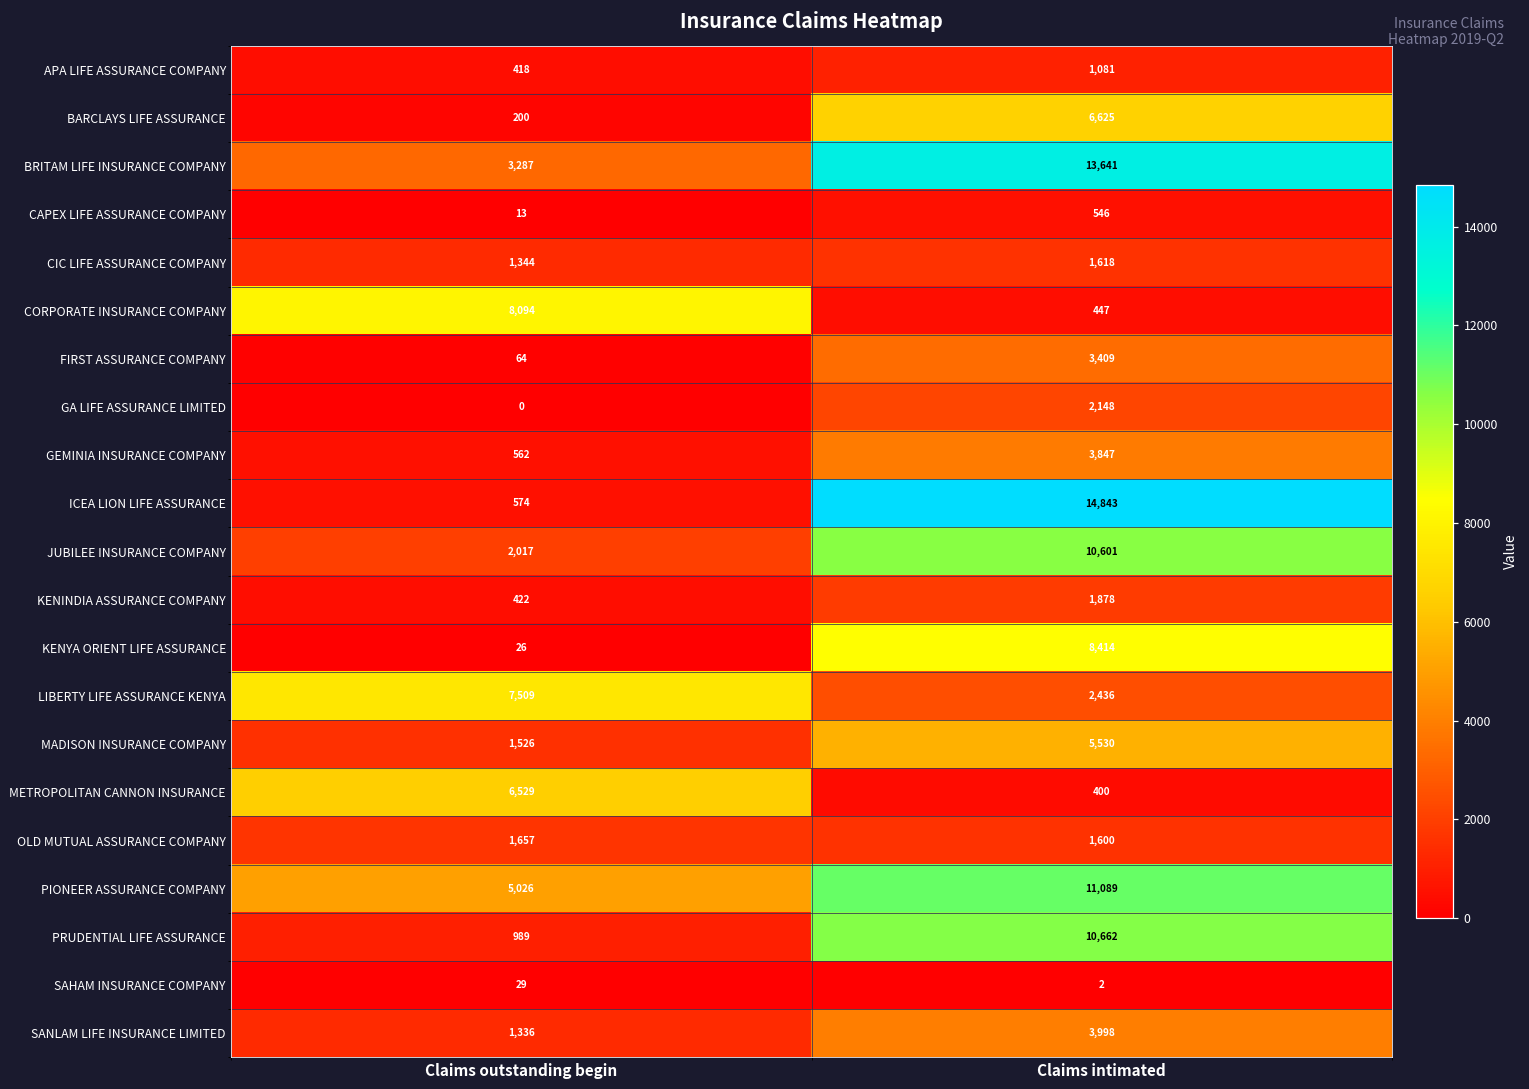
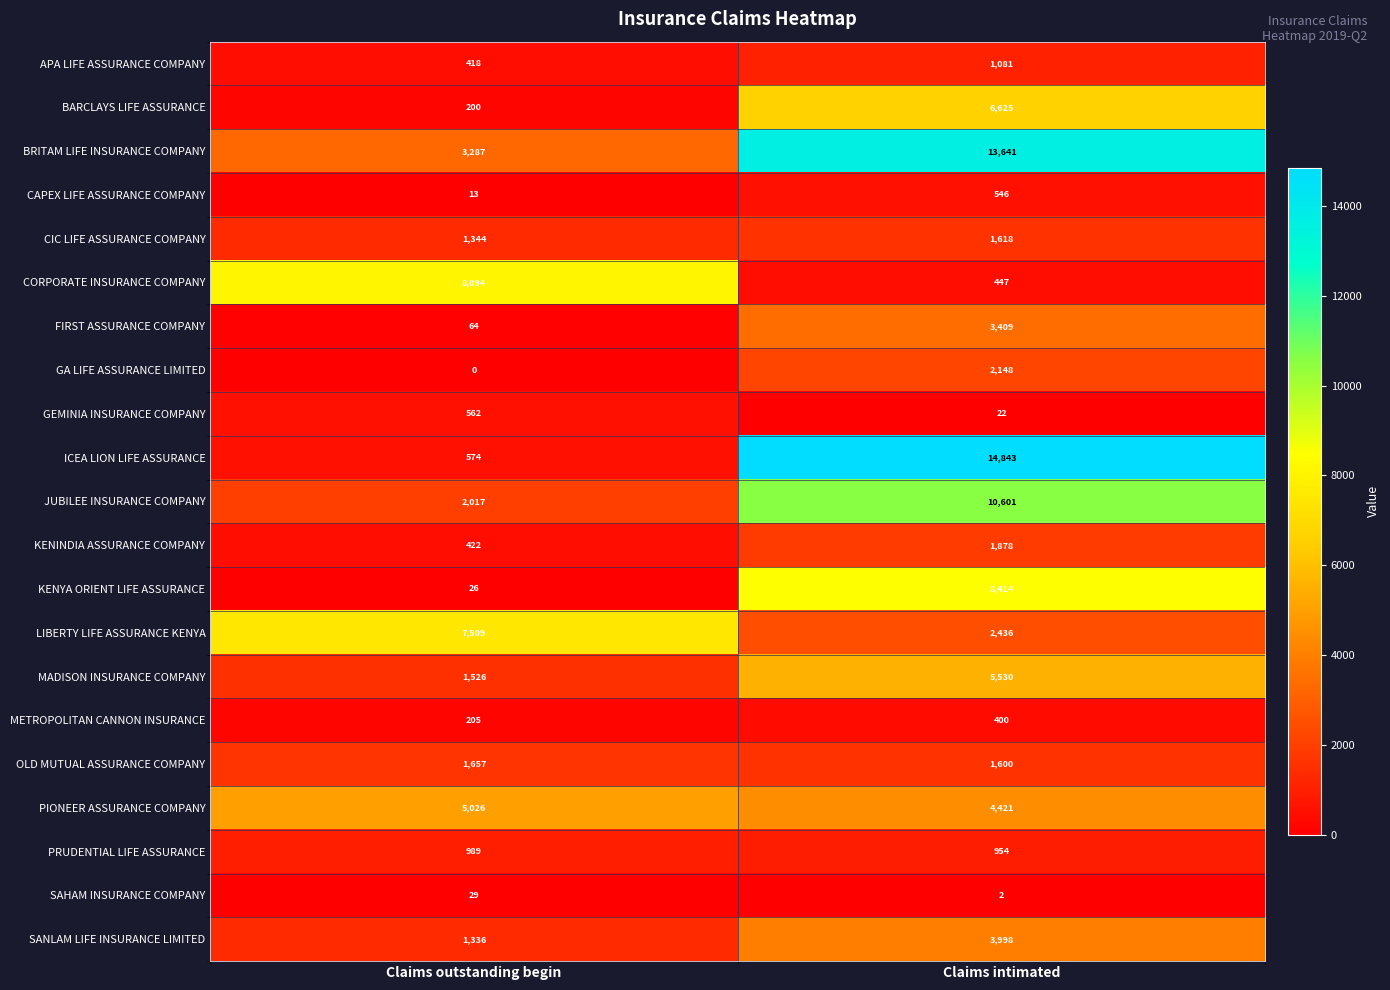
GEMINIA INSURANCE COMPANY, Claims intimated: 3,847 -> 22
METROPOLITAN CANNON INSURANCE, Claims outstanding begin: 6,529 -> 205
PIONEER ASSURANCE COMPANY, Claims intimated: 11,089 -> 4,421
PRUDENTIAL LIFE ASSURANCE, Claims intimated: 10,662 -> 954
